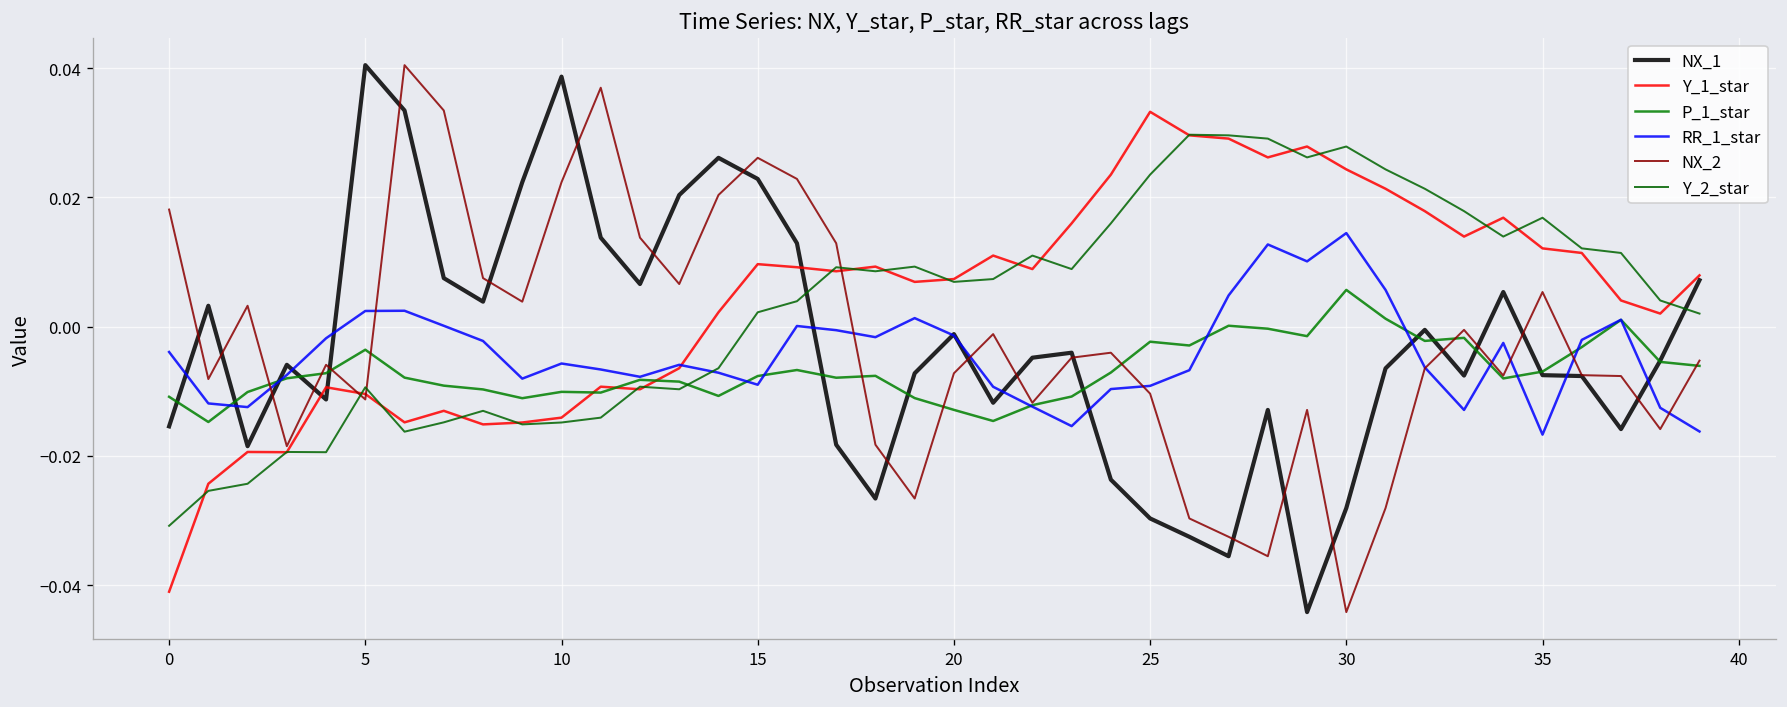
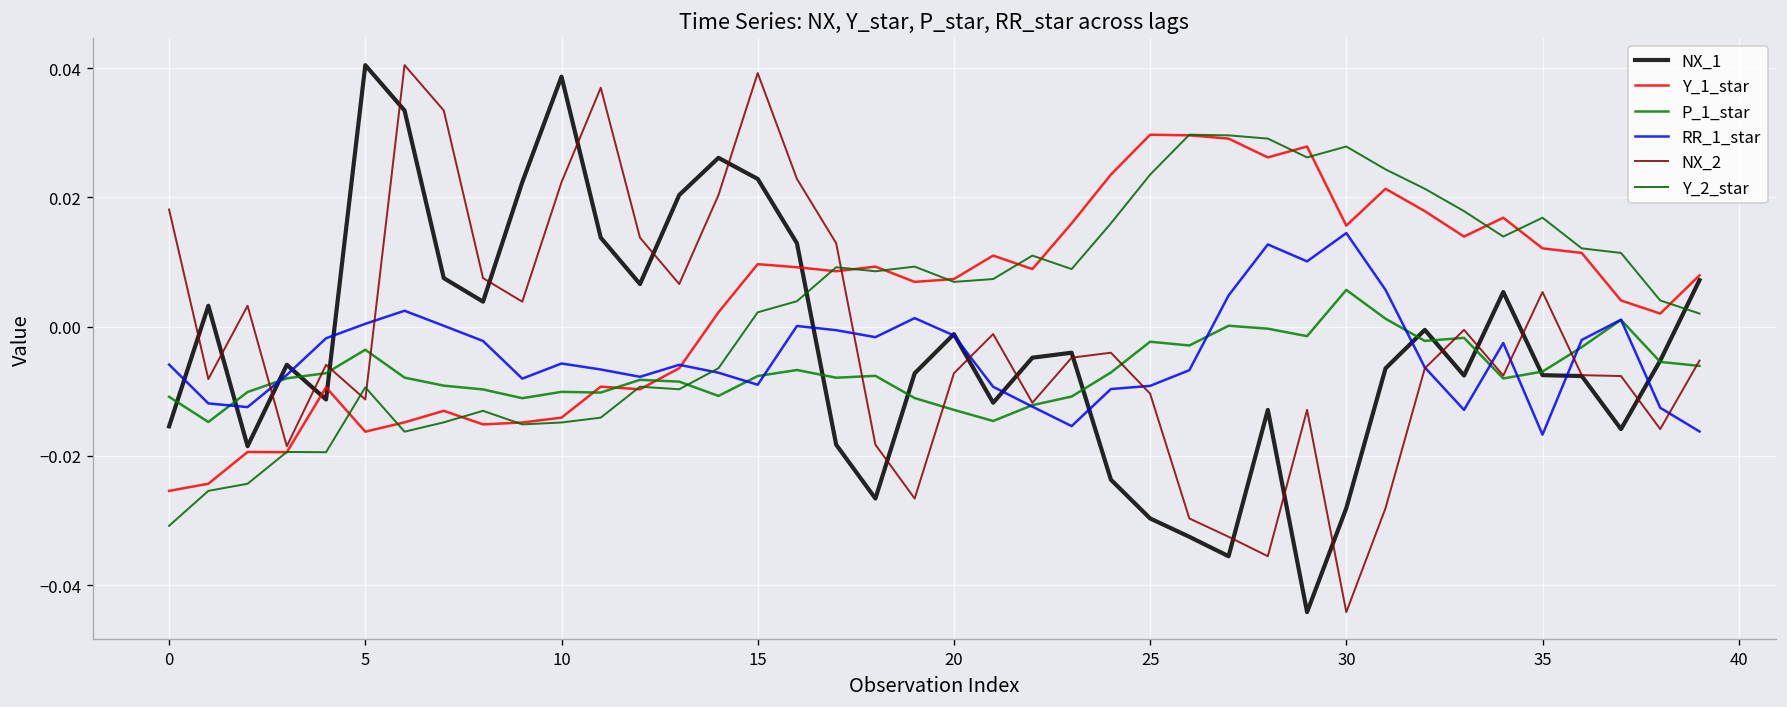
Y_1_star, 0: -0.041 -> -0.025
RR_1_star, 0: -0.004 -> -0.006
Y_1_star, 5: -0.010 -> -0.016
RR_1_star, 5: 0.002 -> 0.000
NX_2, 15: 0.026 -> 0.039
Y_1_star, 25: 0.033 -> 0.030
Y_1_star, 30: 0.024 -> 0.016
